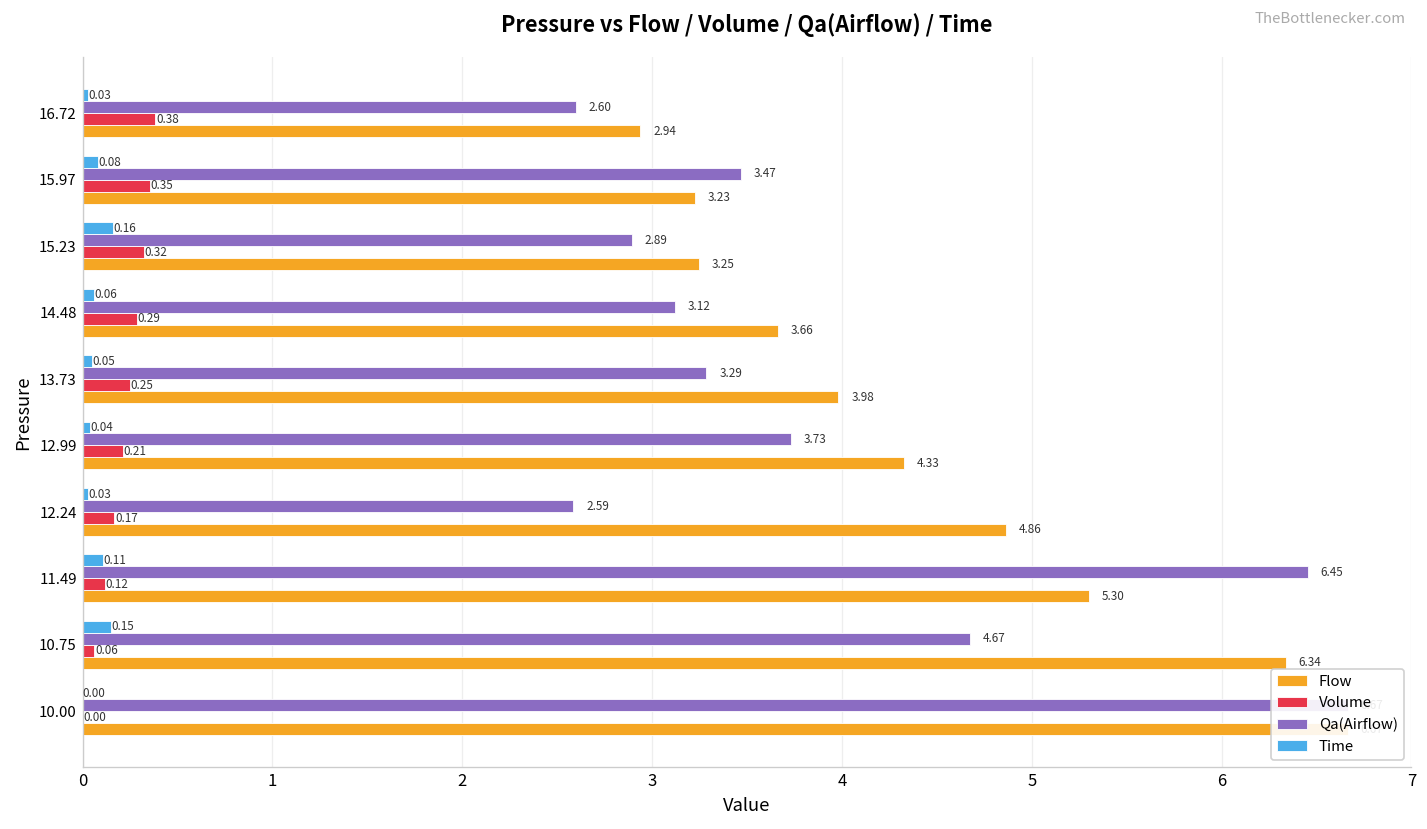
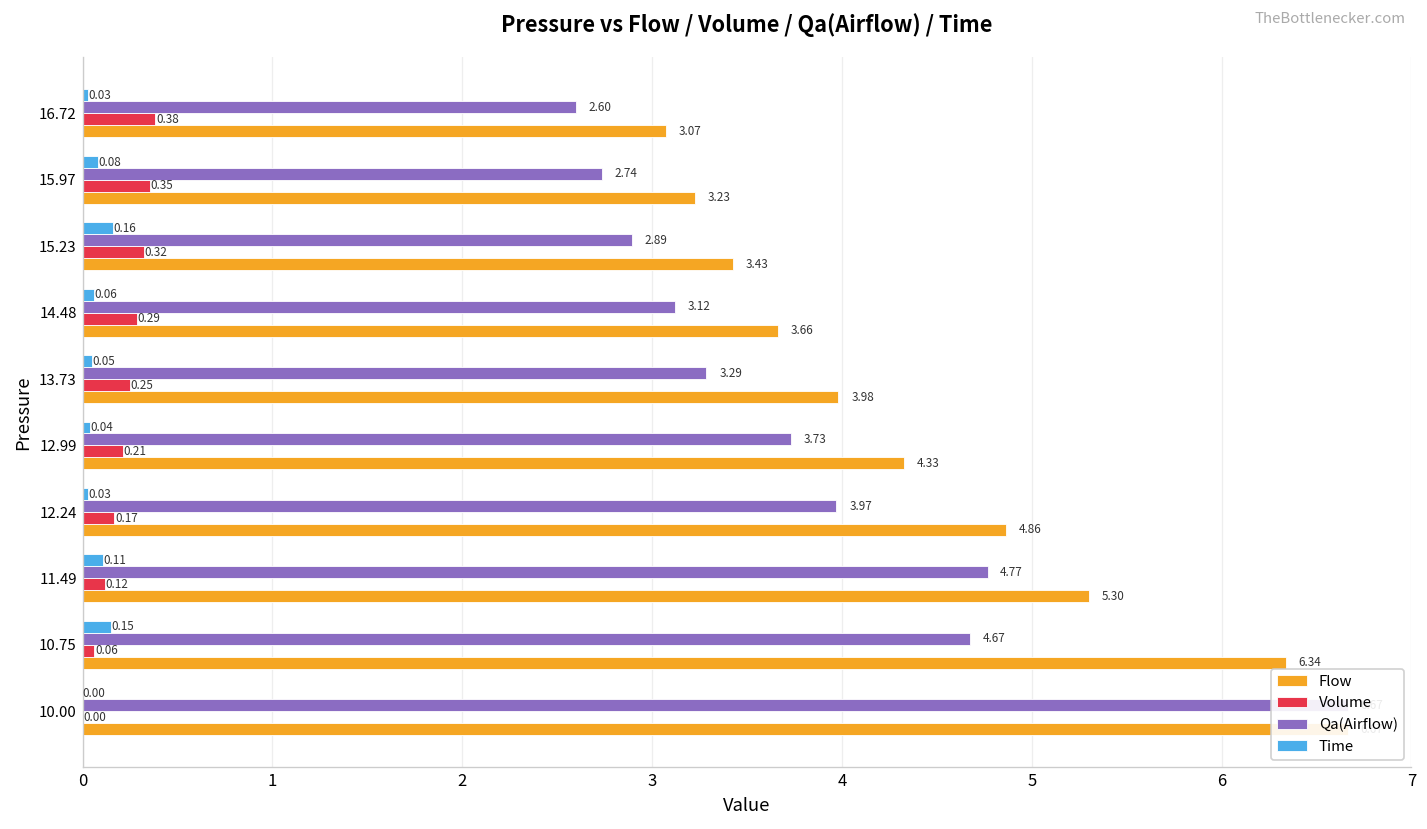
Flow, 16.72: 2.94 -> 3.07
Qa(Airflow), 15.97: 3.47 -> 2.74
Flow, 15.23: 3.25 -> 3.43
Qa(Airflow), 12.24: 2.59 -> 3.97
Qa(Airflow), 11.49: 6.45 -> 4.77
